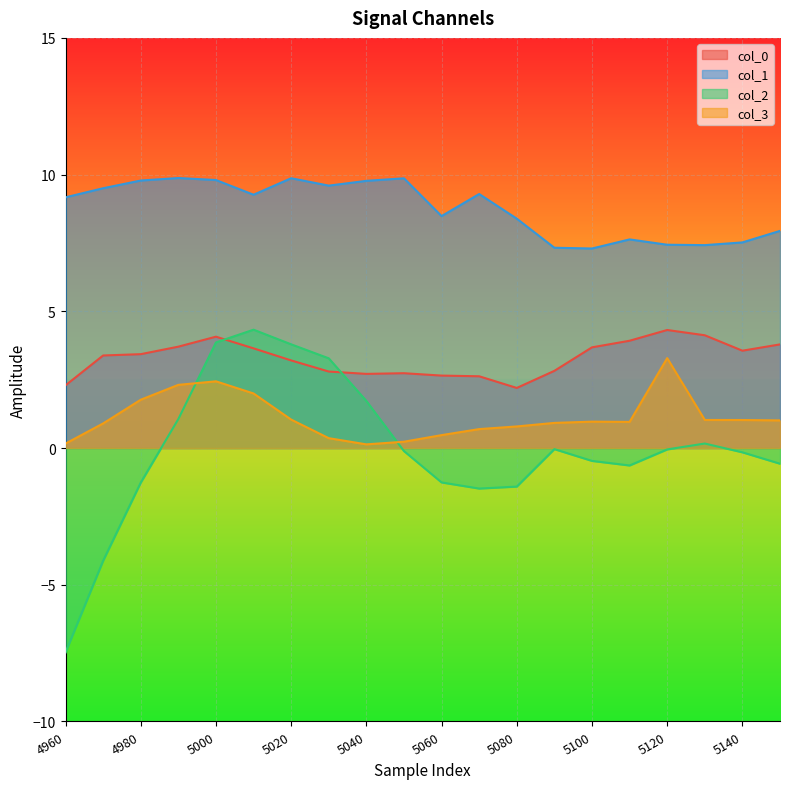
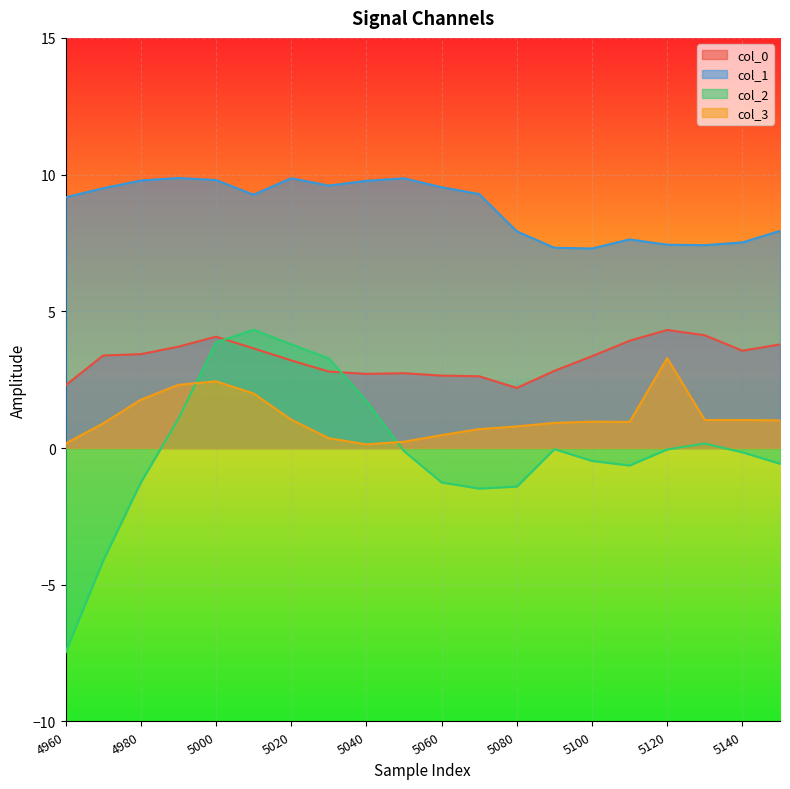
col_1, 5060: 8.5 -> 9.5
col_1, 5080: 8.4 -> 7.9
col_0, 5100: 3.7 -> 3.4
